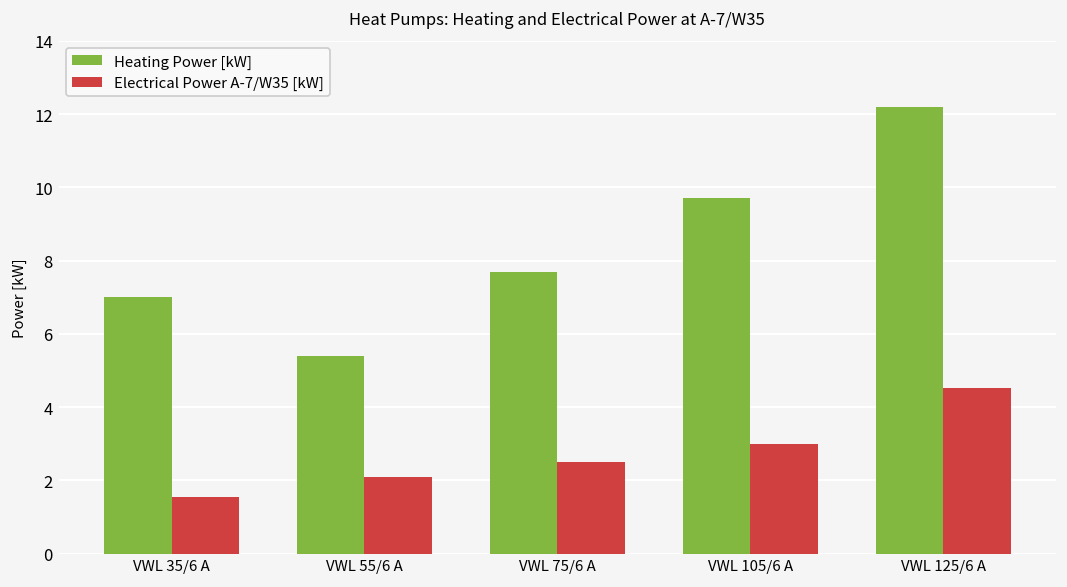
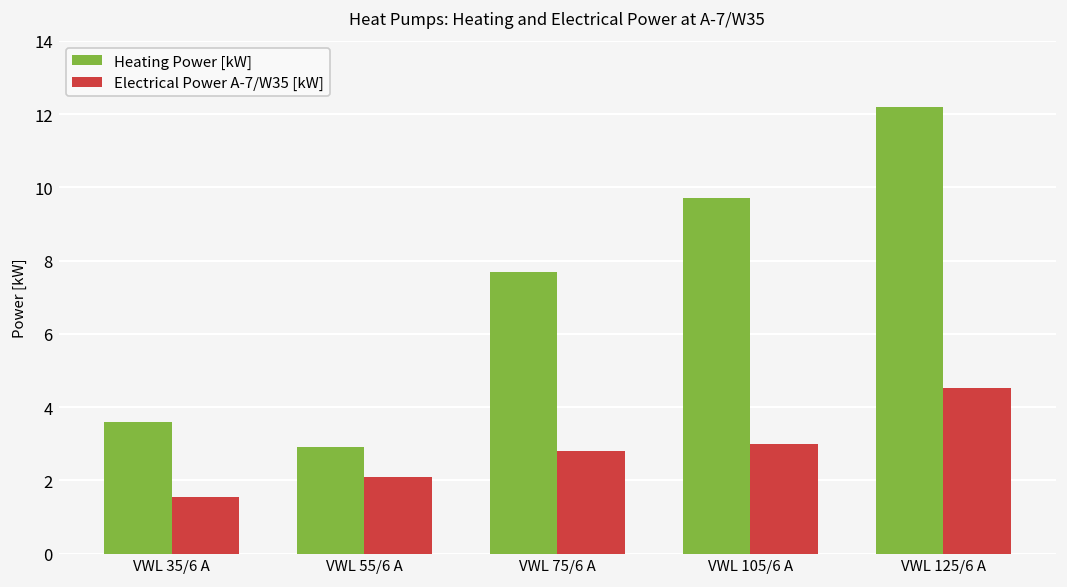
Heating Power [kW], VWL 35/6 A: 7.0 -> 3.6
Heating Power [kW], VWL 55/6 A: 5.4 -> 2.9
Electrical Power A-7/W35 [kW], VWL 75/6 A: 2.5 -> 2.8
